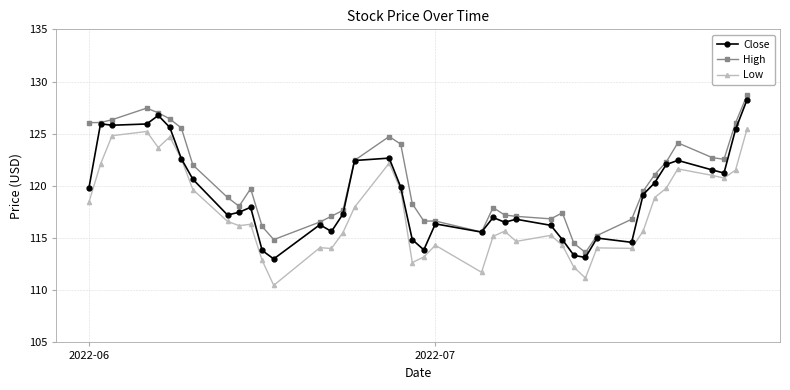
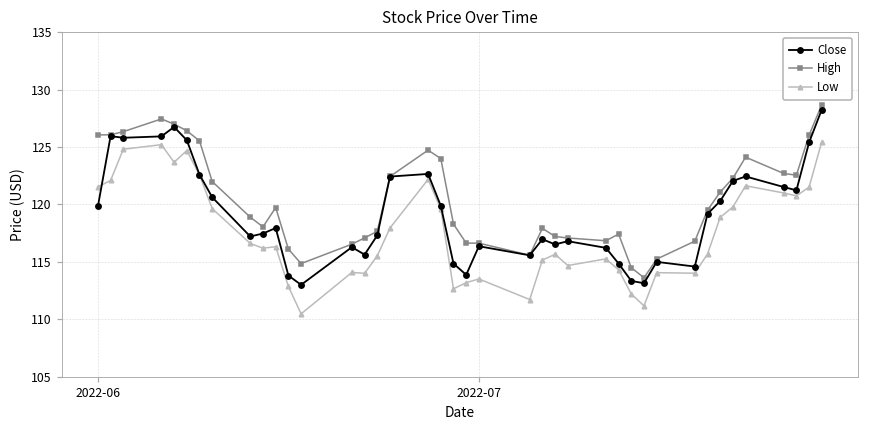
Low, 2022-06: 118.5 -> 121.5
Low, 2022-07: 114.3 -> 113.5
